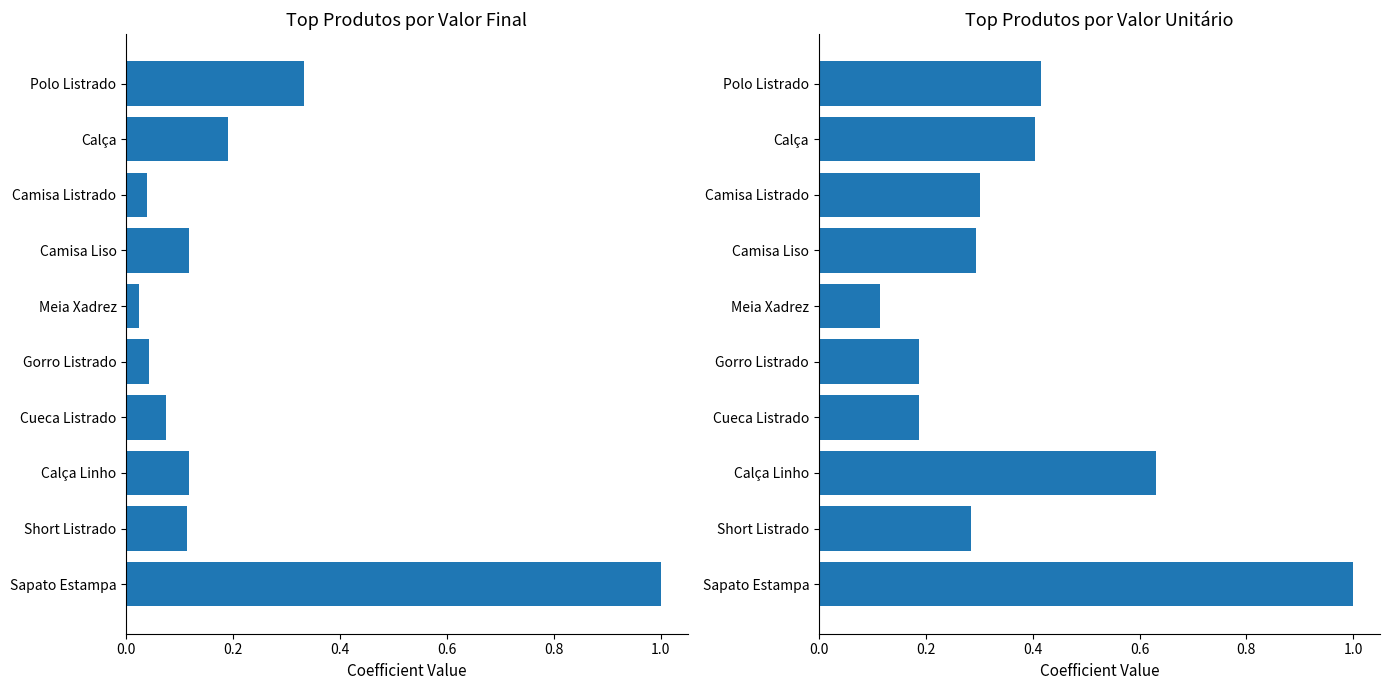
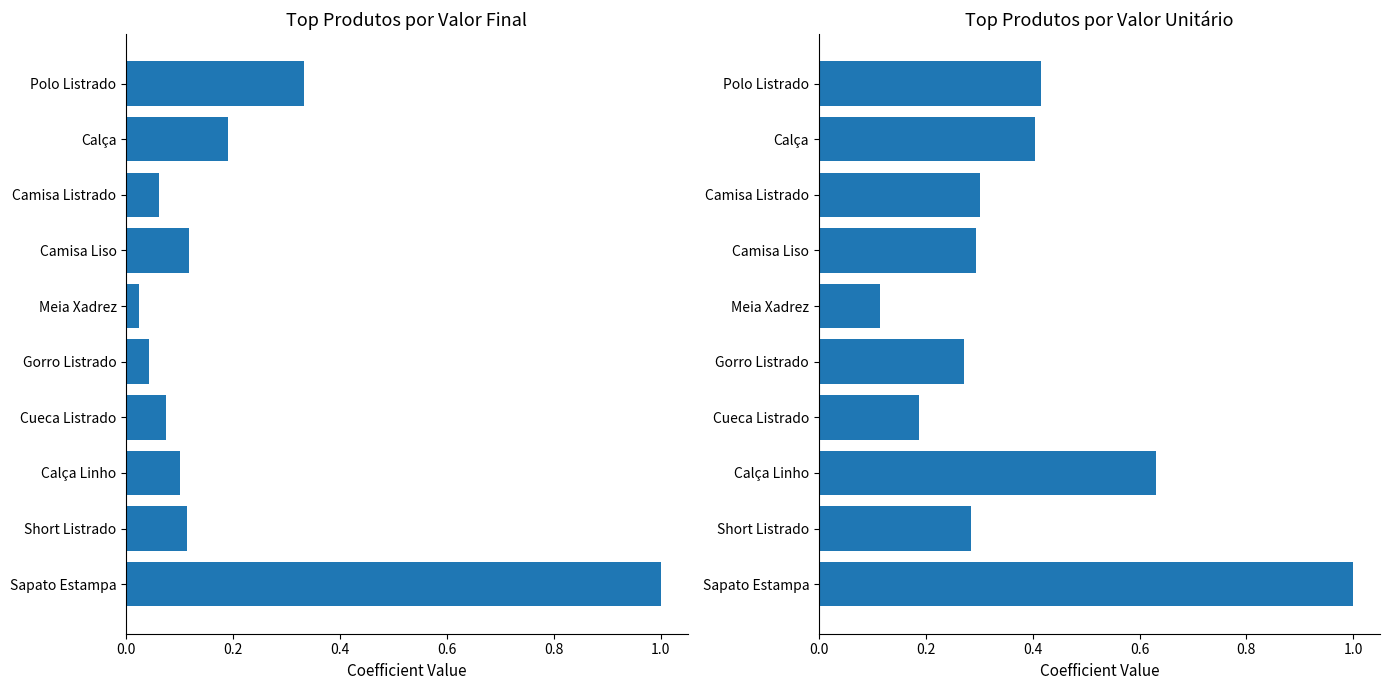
Top Produtos por Valor Final, Camisa Listrado: 0.04 -> 0.06
Top Produtos por Valor Final, Calça Linho: 0.12 -> 0.10
Top Produtos por Valor Unitário, Gorro Listrado: 0.19 -> 0.27
